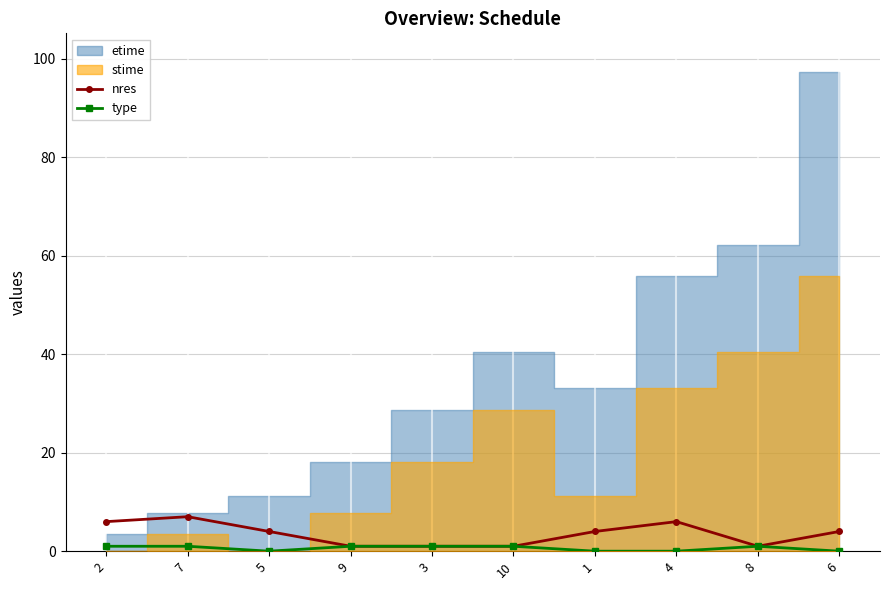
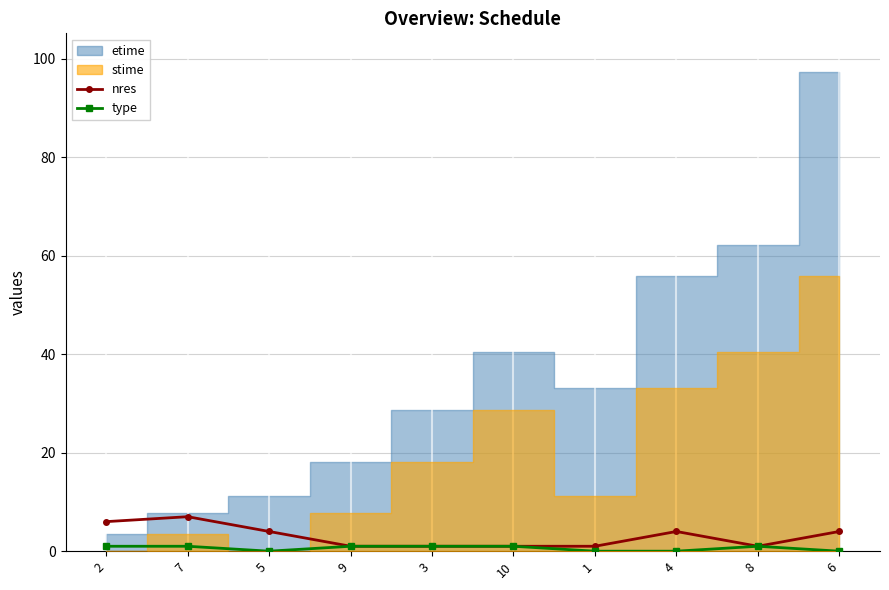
nres, 1: 4 -> 1
nres, 4: 6 -> 4
